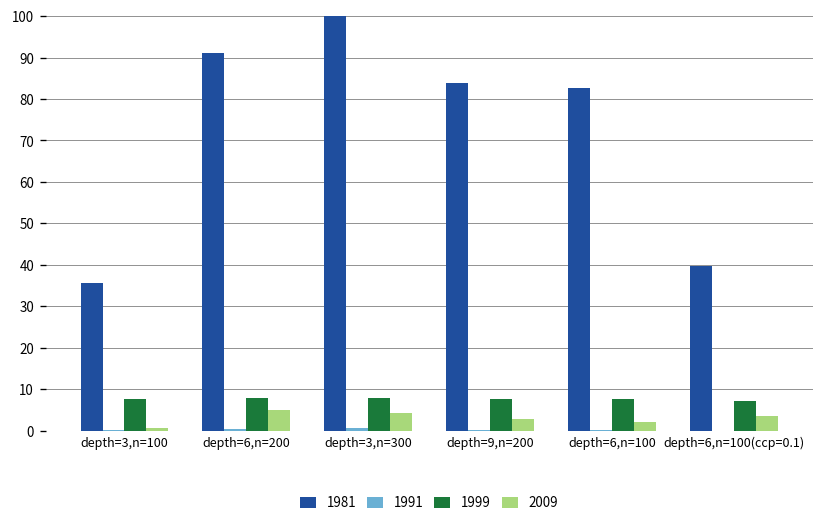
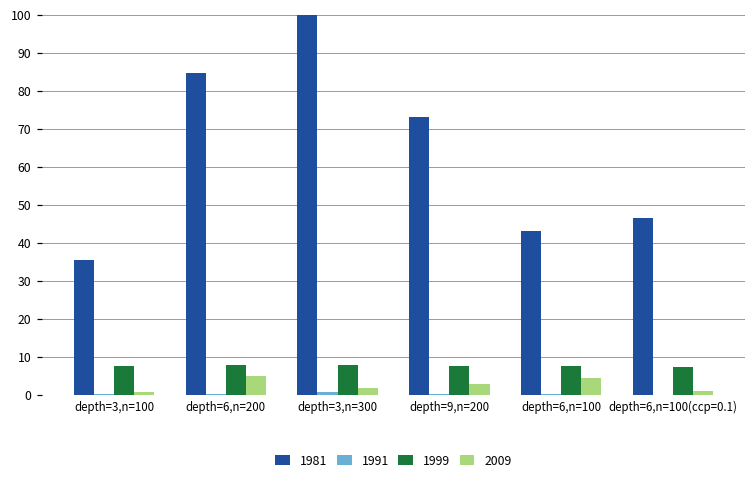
1981, depth=6,n=200: 91 -> 85
2009, depth=3,n=300: 4 -> 2
1981, depth=9,n=200: 84 -> 73
1981, depth=6,n=100: 83 -> 43
2009, depth=6,n=100: 2 -> 4
1981, depth=6,n=100(ccp=0.1): 40 -> 47
2009, depth=6,n=100(ccp=0.1): 3 -> 1
